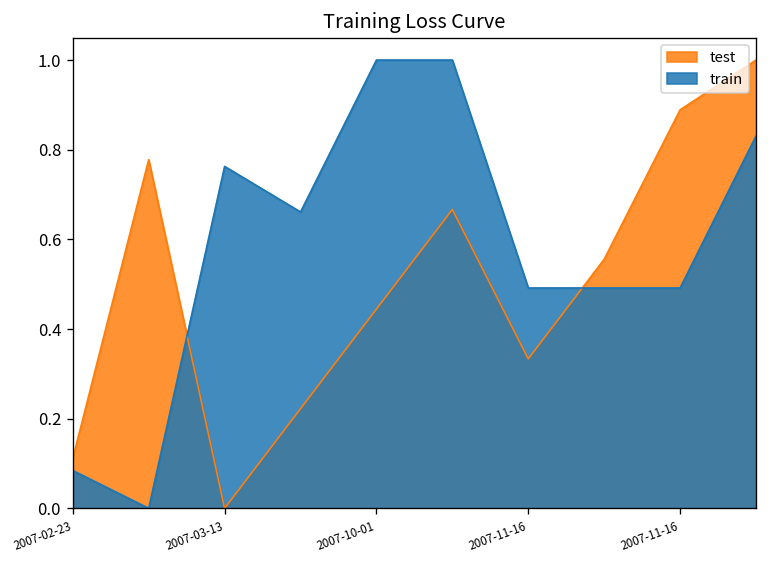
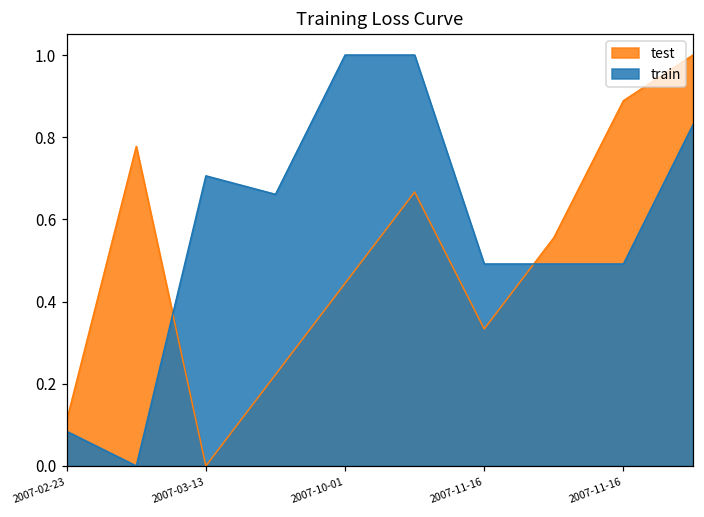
train, 2007-03-13: 0.76 -> 0.71
